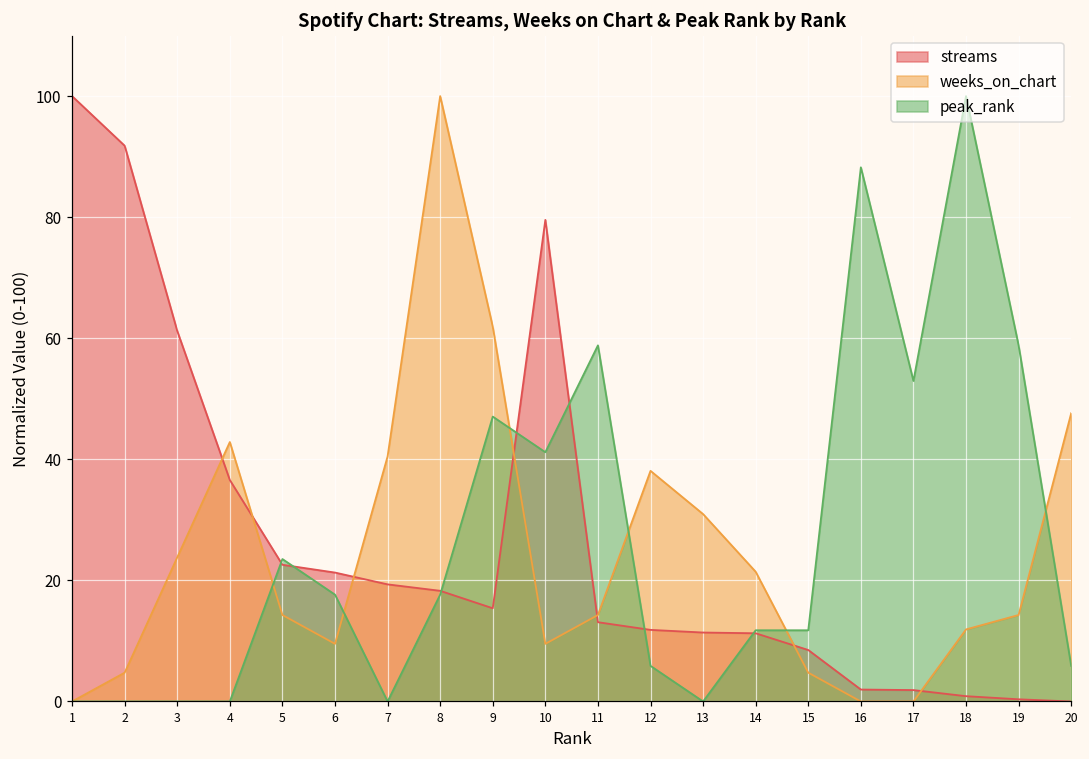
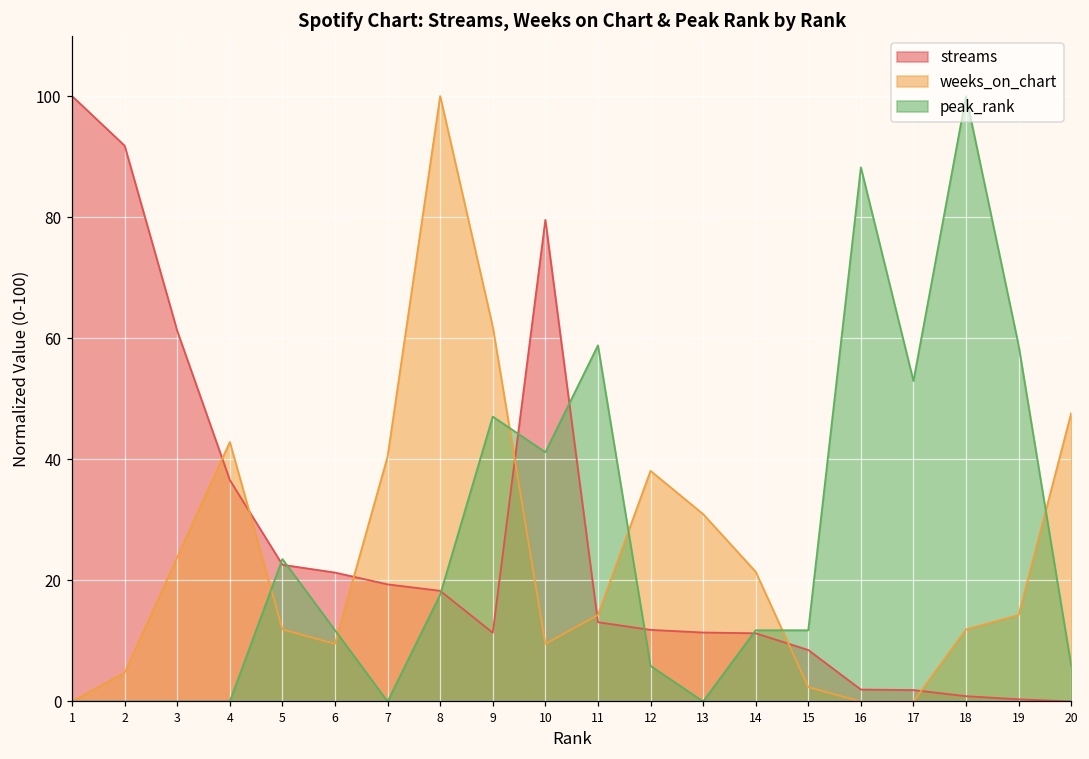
weeks_on_chart, 5: 14 -> 12
peak_rank, 6: 18 -> 12
streams, 9: 15 -> 11
weeks_on_chart, 15: 5 -> 2
